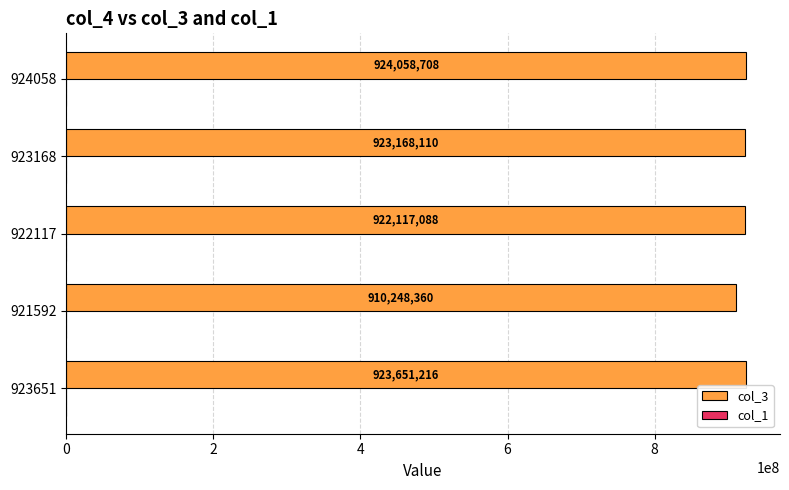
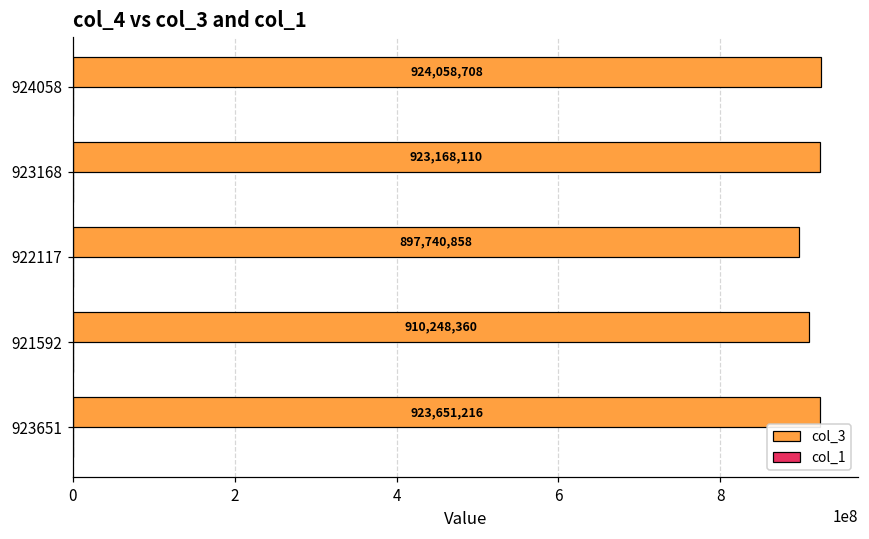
col_3, 922117: 922,117,088 -> 897,740,858
